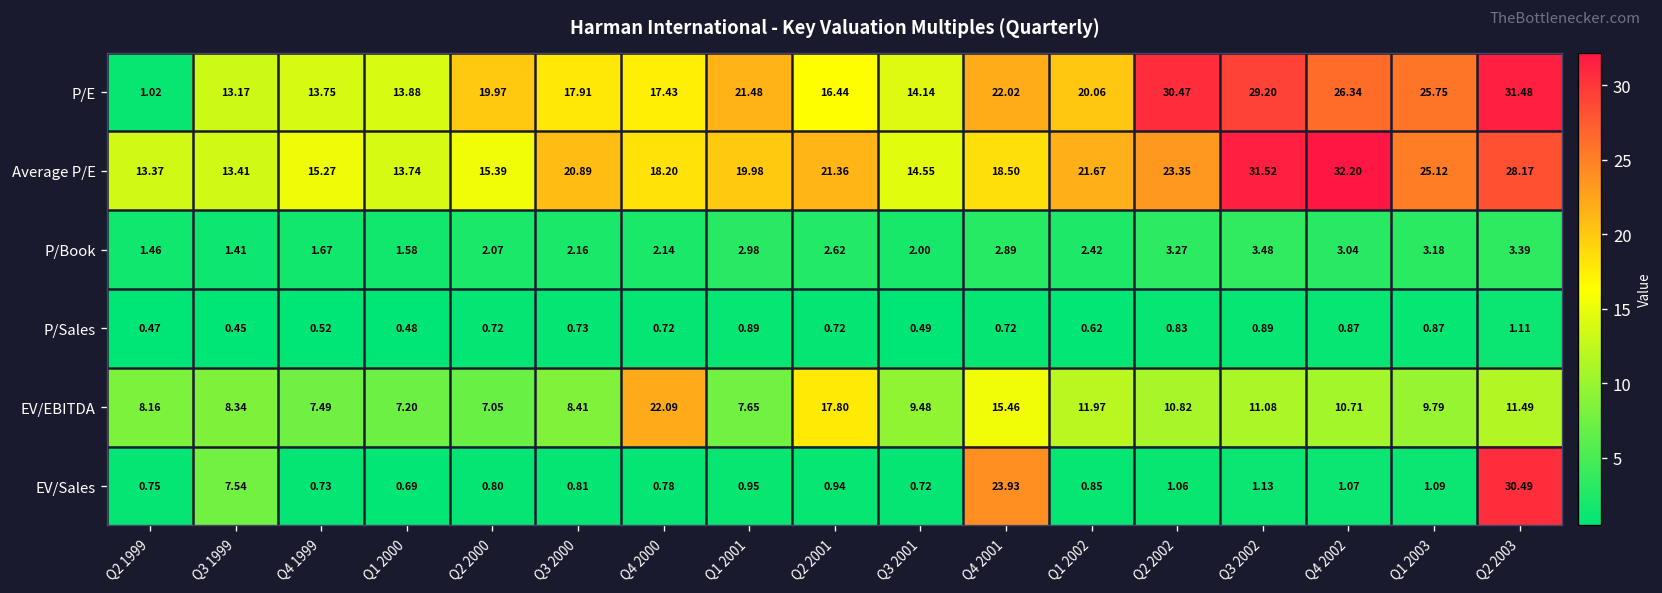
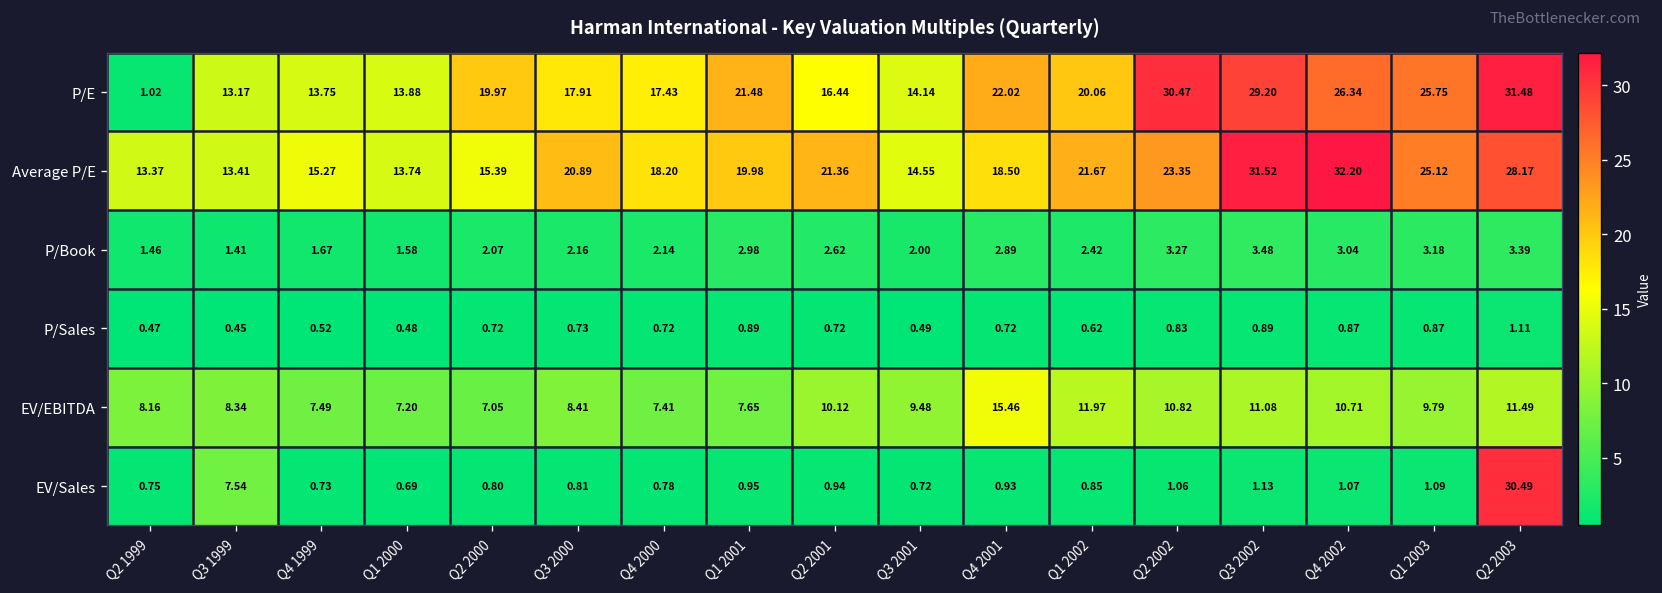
EV/EBITDA, Q4 2000: 22.09 -> 7.41
EV/EBITDA, Q2 2001: 17.80 -> 10.12
EV/Sales, Q4 2001: 23.93 -> 0.93
